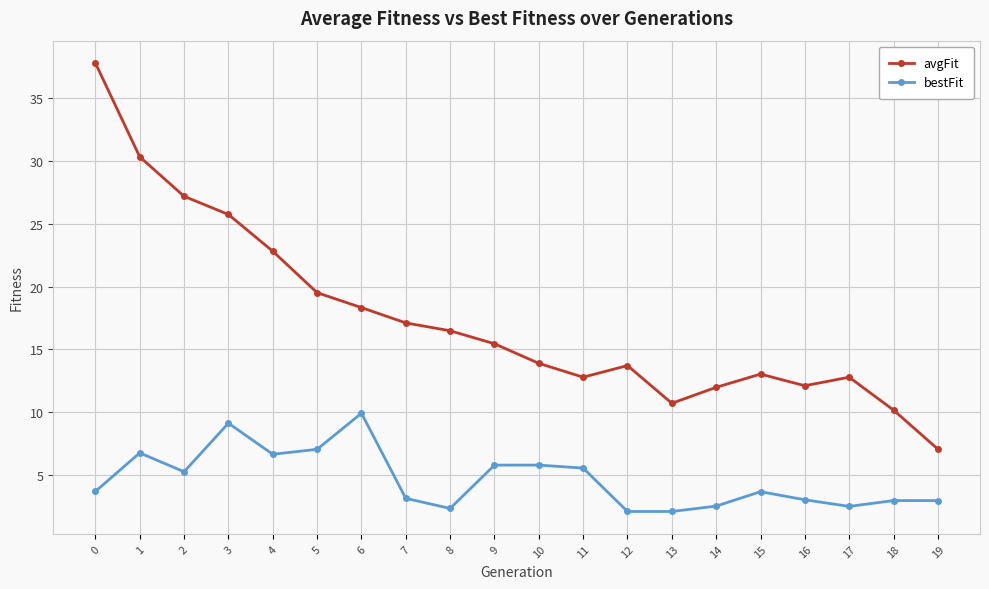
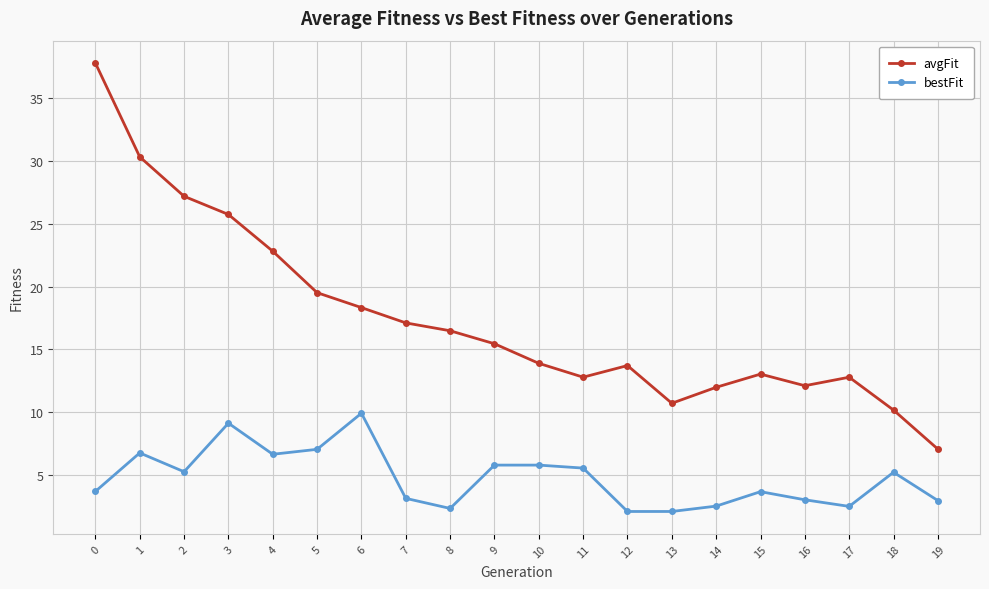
bestFit, 18: 3.0 -> 5.2
